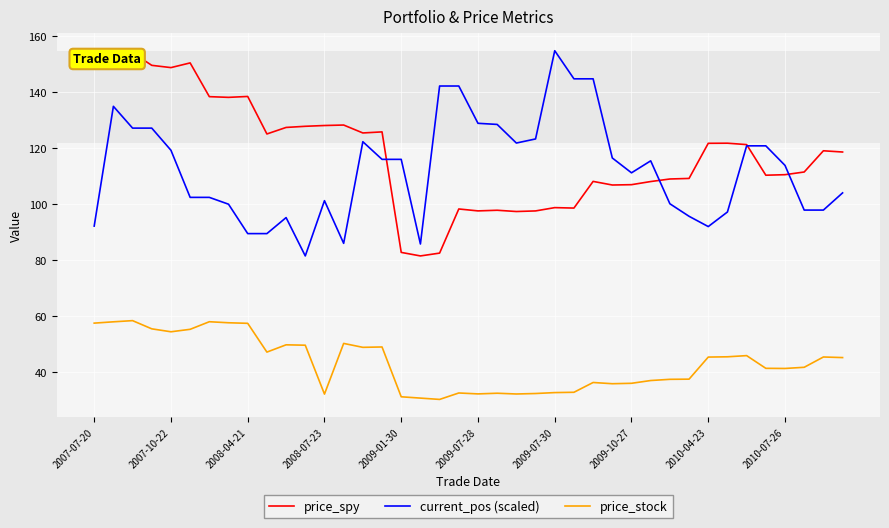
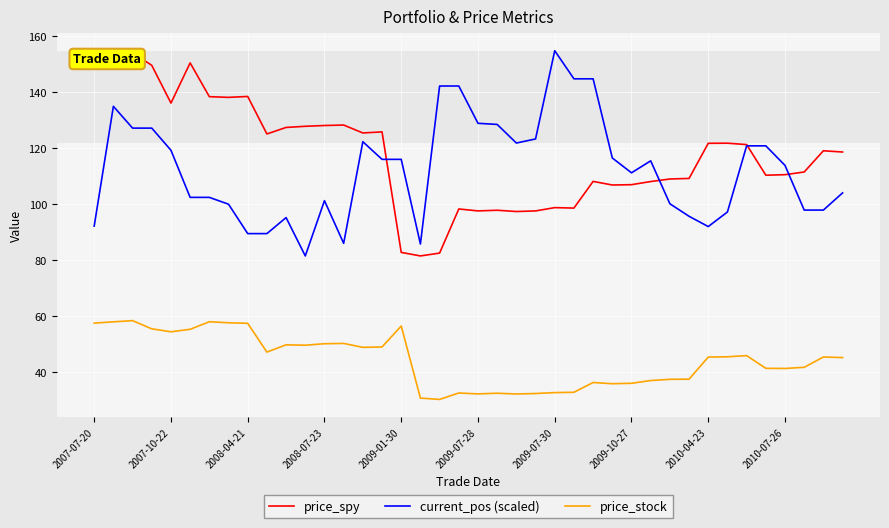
price_spy, 2007-10-22: 149 -> 136
price_stock, 2008-07-23: 32 -> 50
price_stock, 2009-01-30: 31 -> 57
